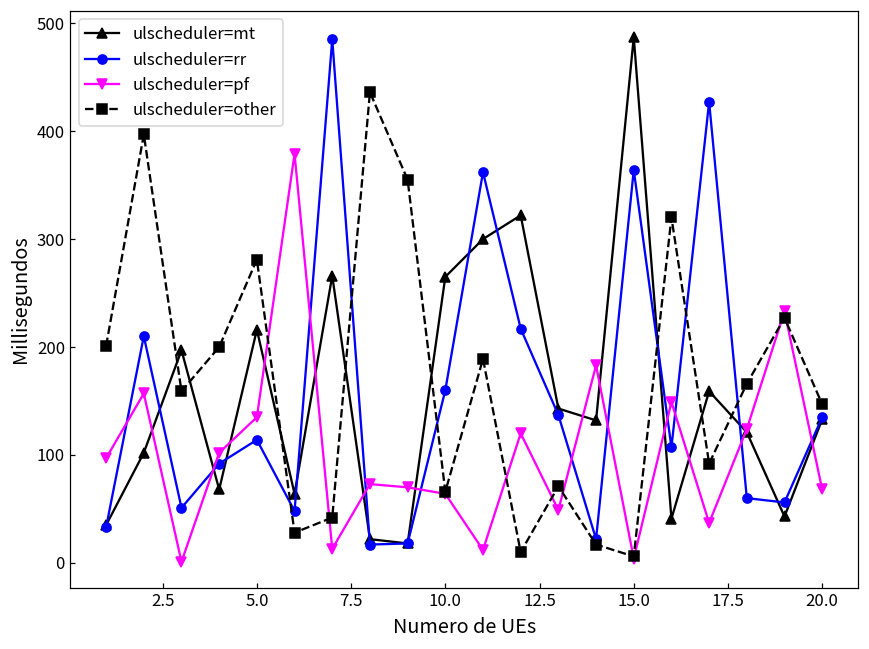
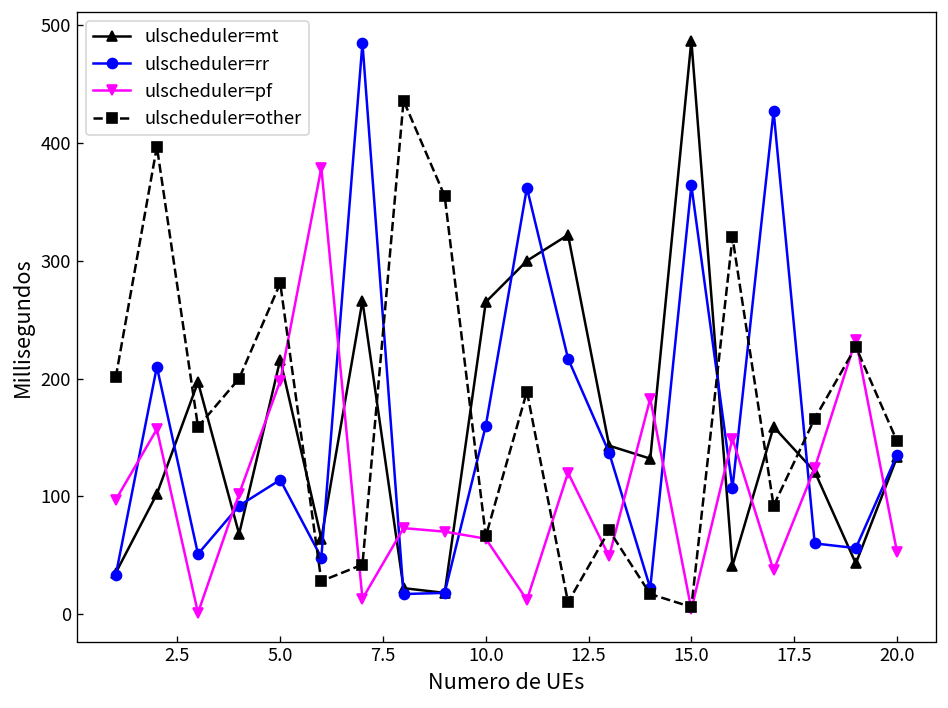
ulscheduler=pf, 5.0: 140 -> 200
ulscheduler=pf, 20.0: 70 -> 50
